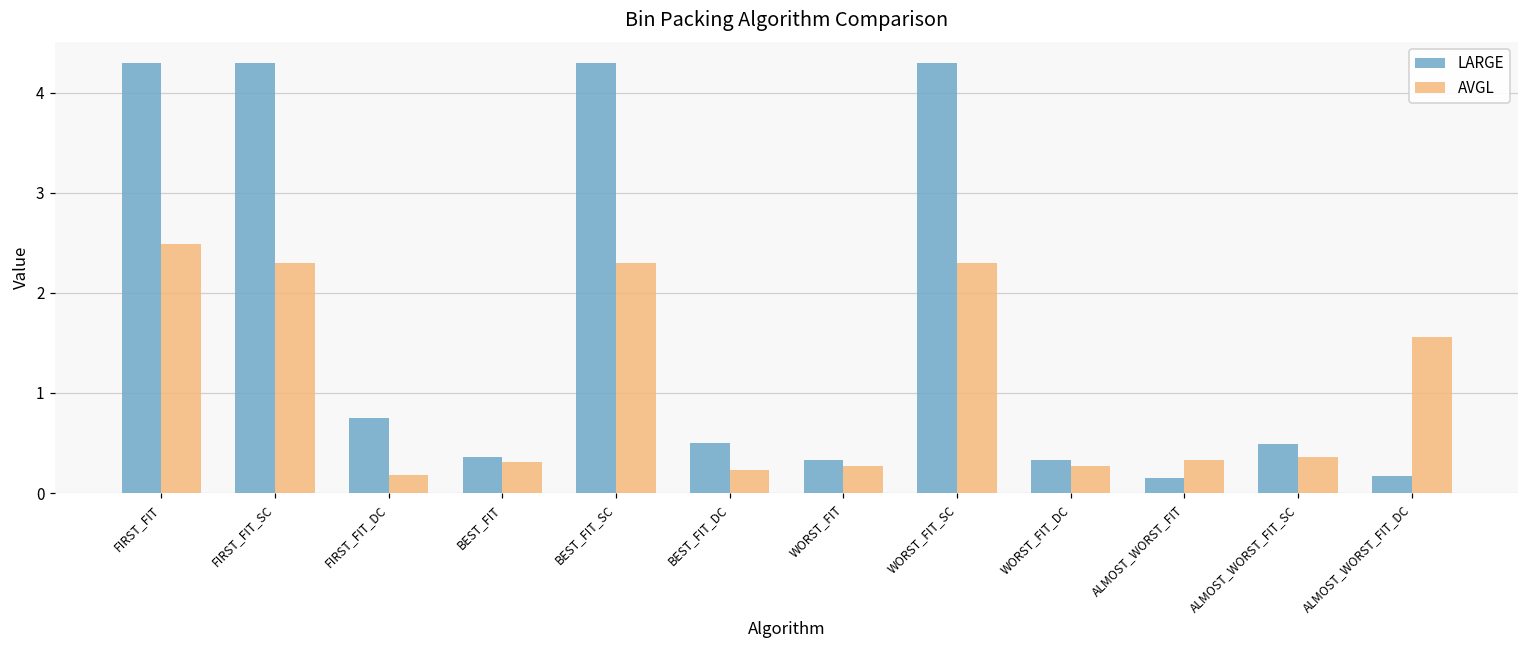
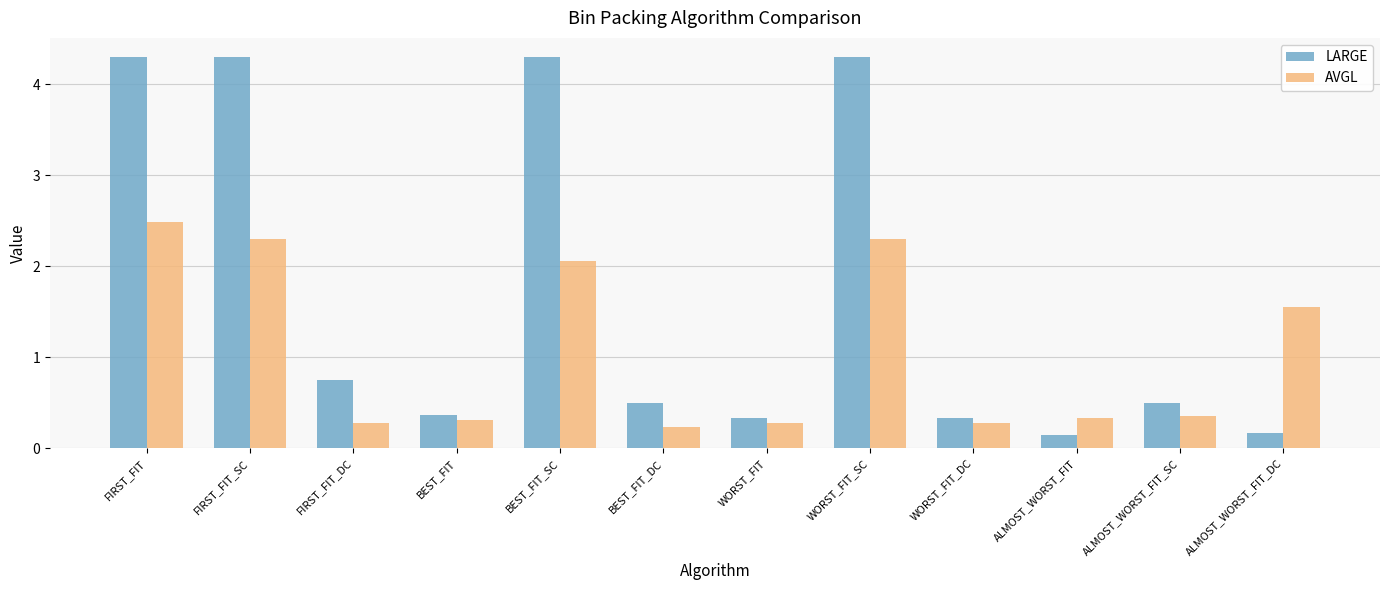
AVGL, FIRST_FIT_DC: 0.2 -> 0.3
AVGL, BEST_FIT_SC: 2.3 -> 2.1
